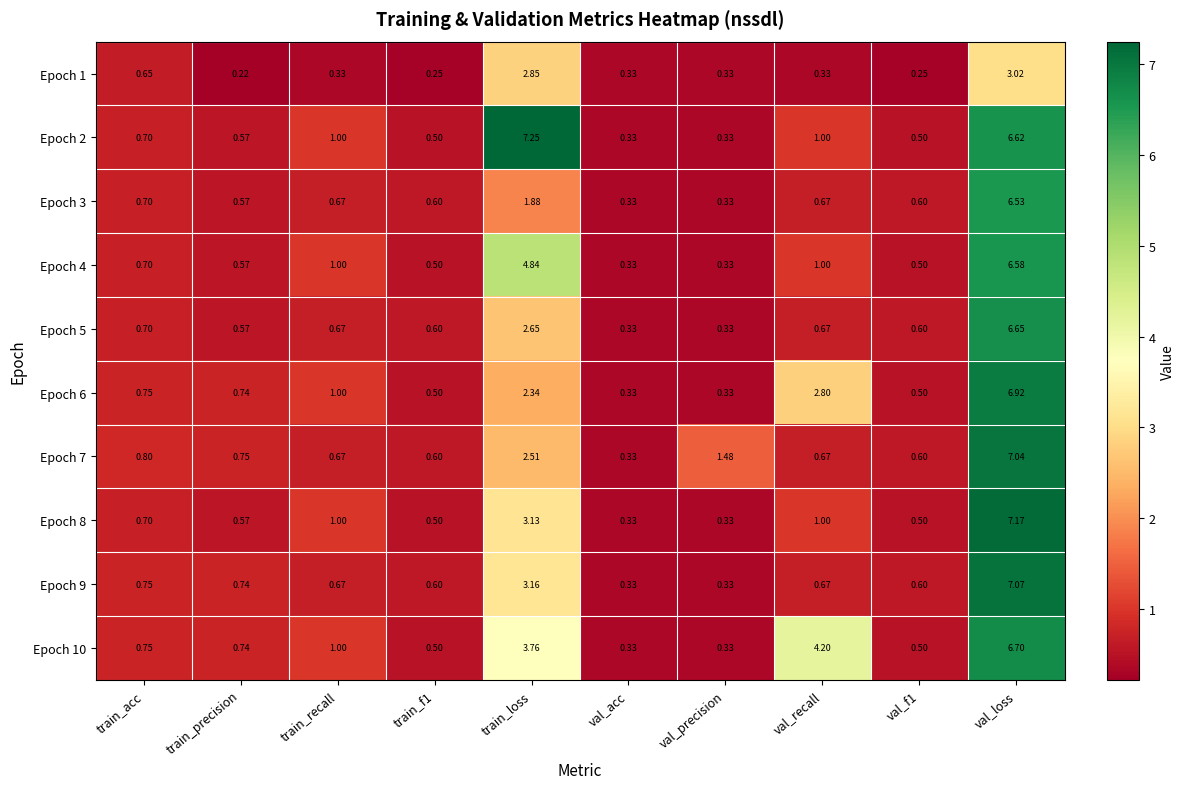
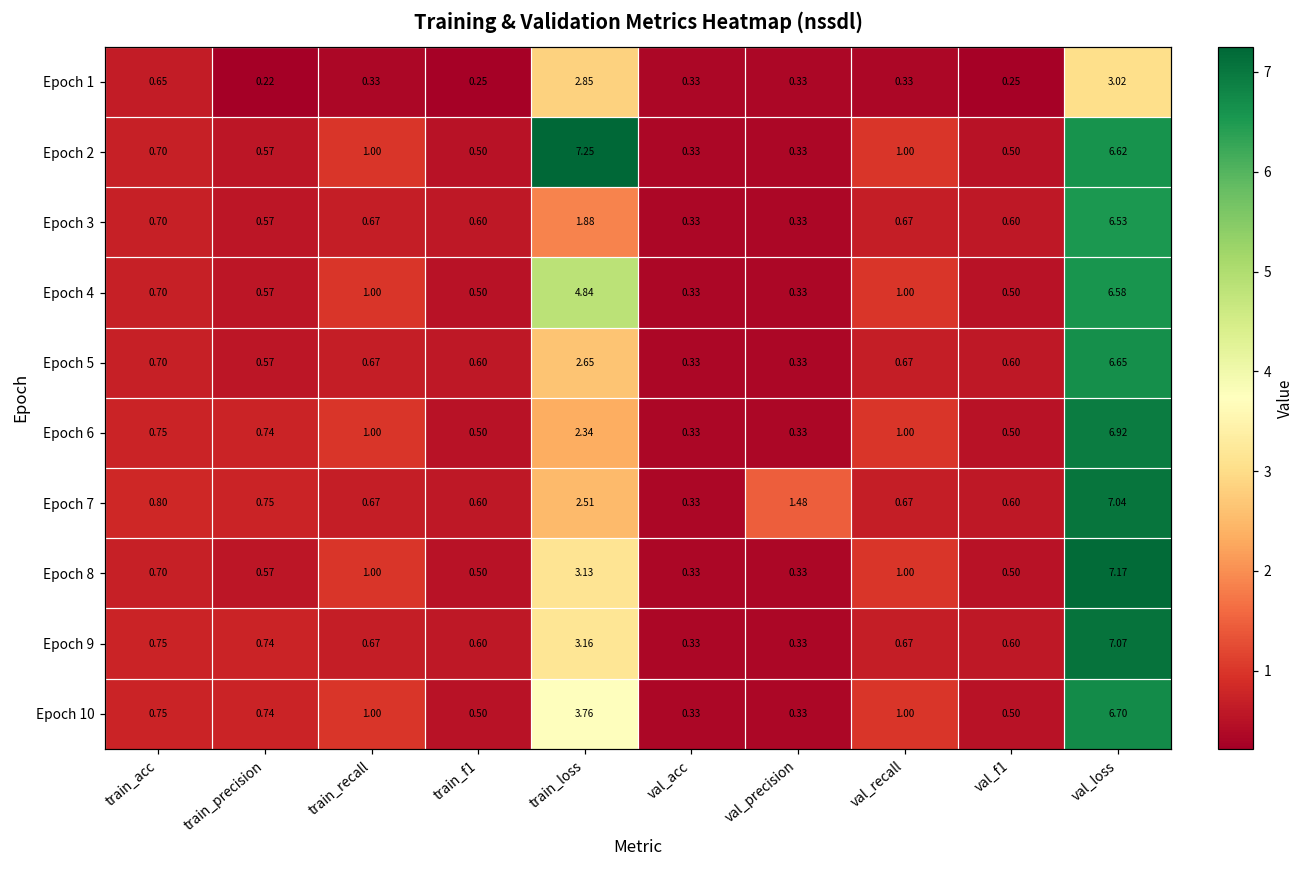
Epoch 6, val_recall: 2.80 -> 1.00
Epoch 10, val_recall: 4.20 -> 1.00
